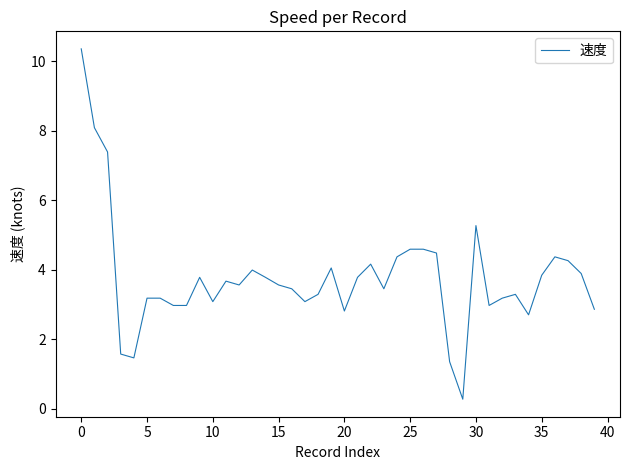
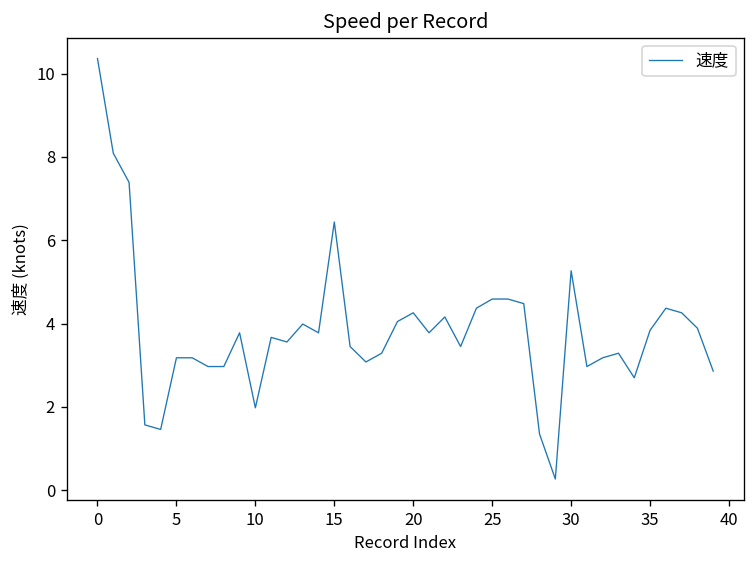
10: 3.1 -> 2.0
15: 3.6 -> 6.4
20: 2.8 -> 4.3
